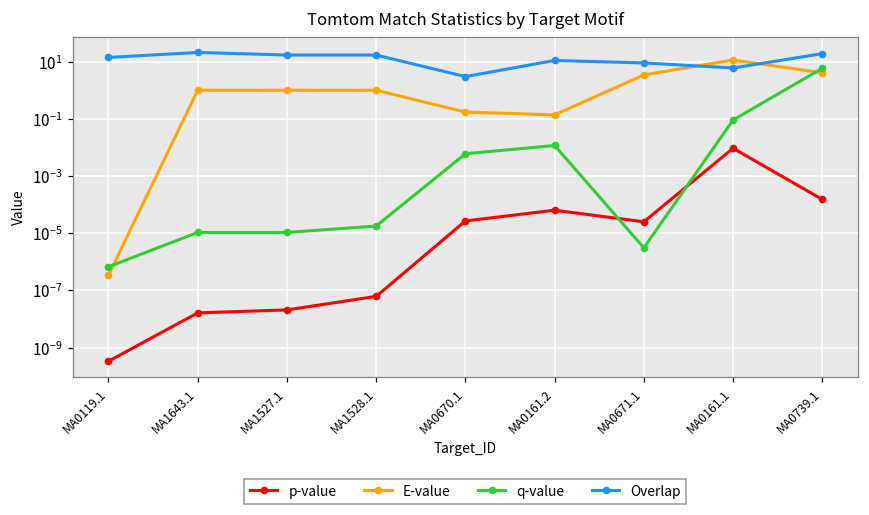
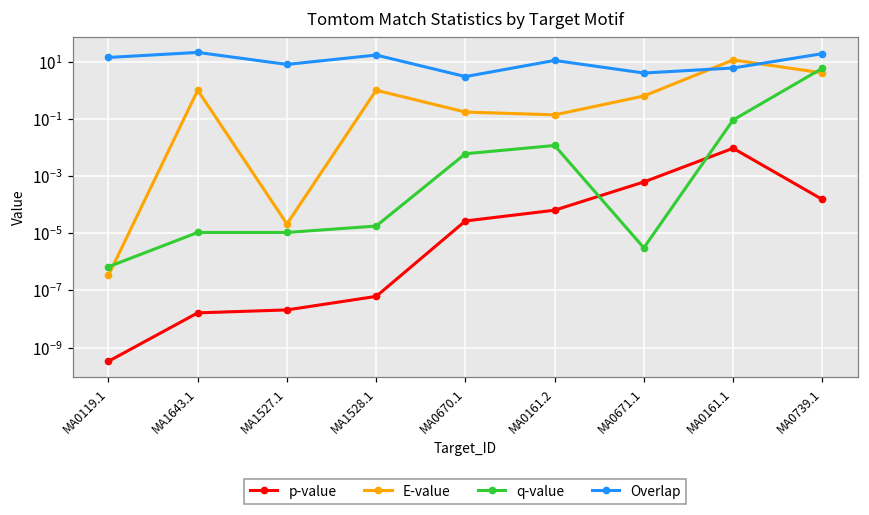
E-value, MA1527.1: 1 -> 0
Overlap, MA1527.1: 20 -> 8
p-value, MA0671.1: 0.00003 -> 0.0006
E-value, MA0671.1: 3 -> 0.6
Overlap, MA0671.1: 9 -> 4
